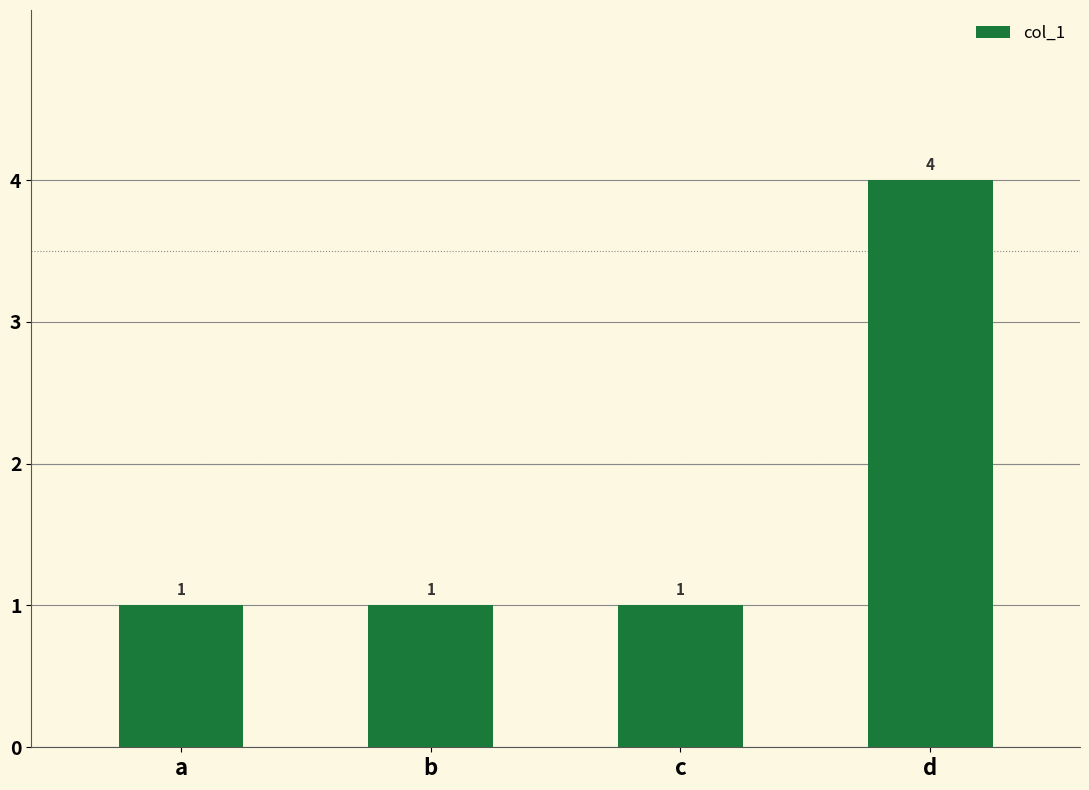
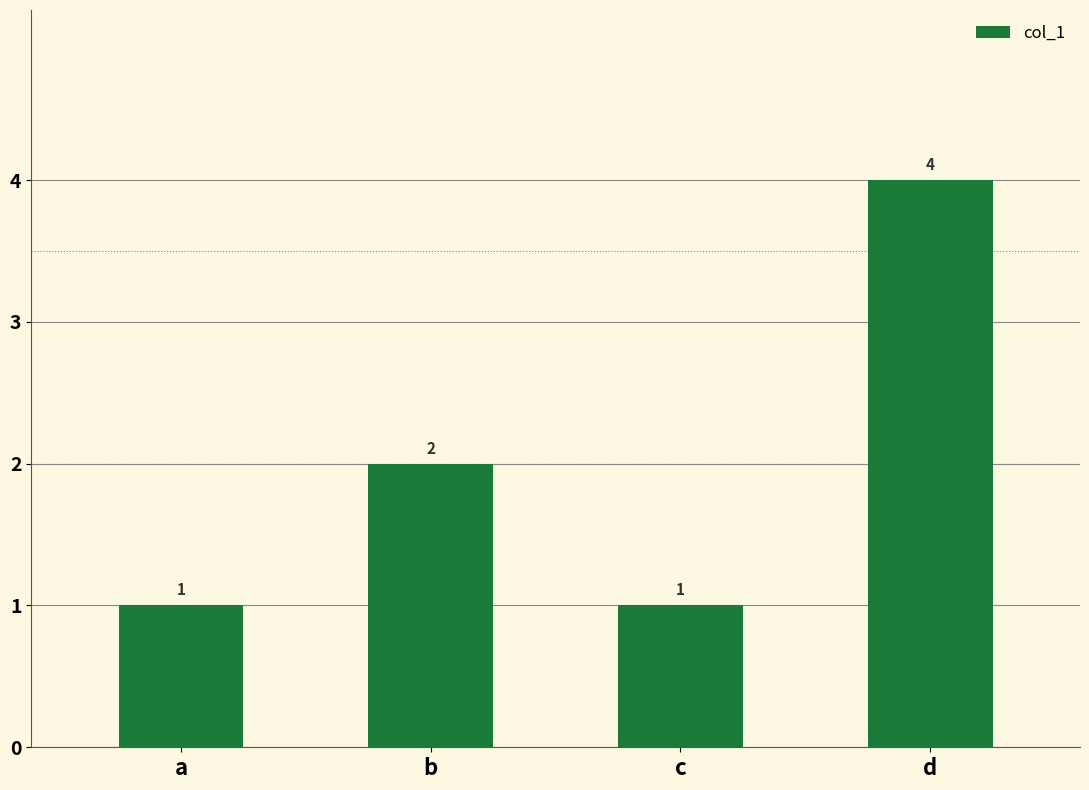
b: 1 -> 2
